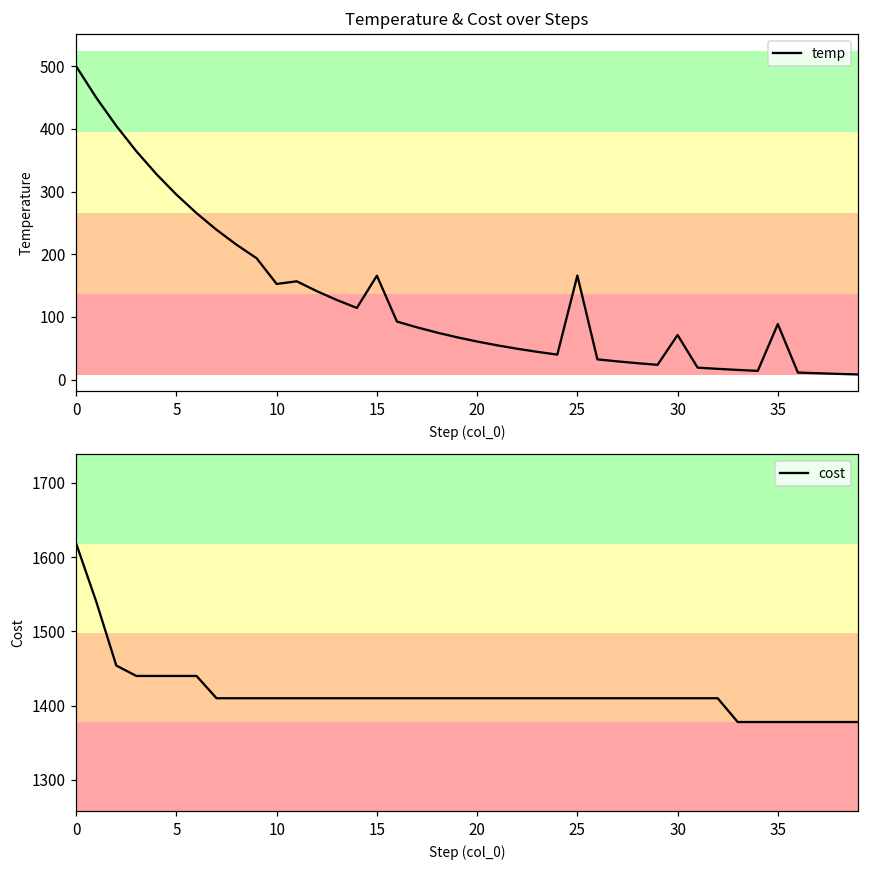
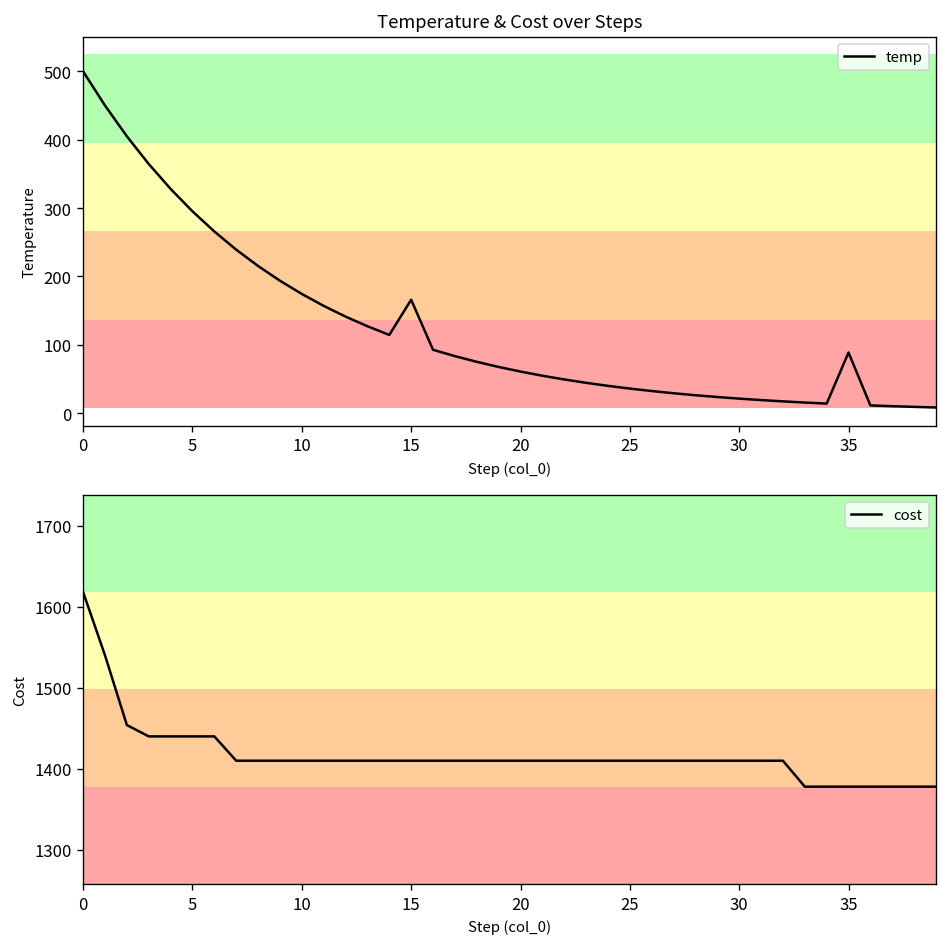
Temperature & Cost over Steps, 10: 150 -> 170
Temperature & Cost over Steps, 25: 170 -> 40
Temperature & Cost over Steps, 30: 70 -> 20
